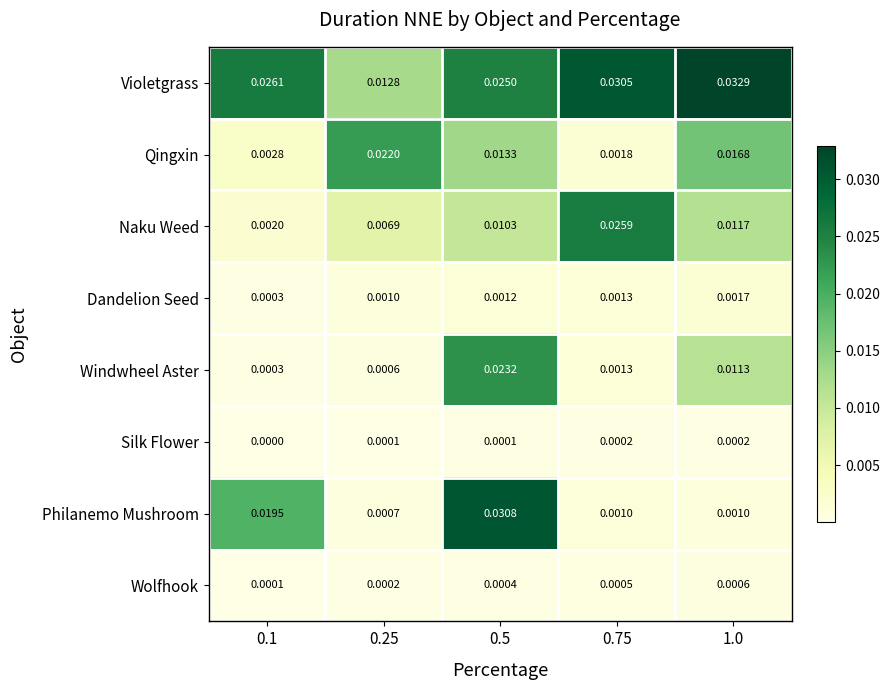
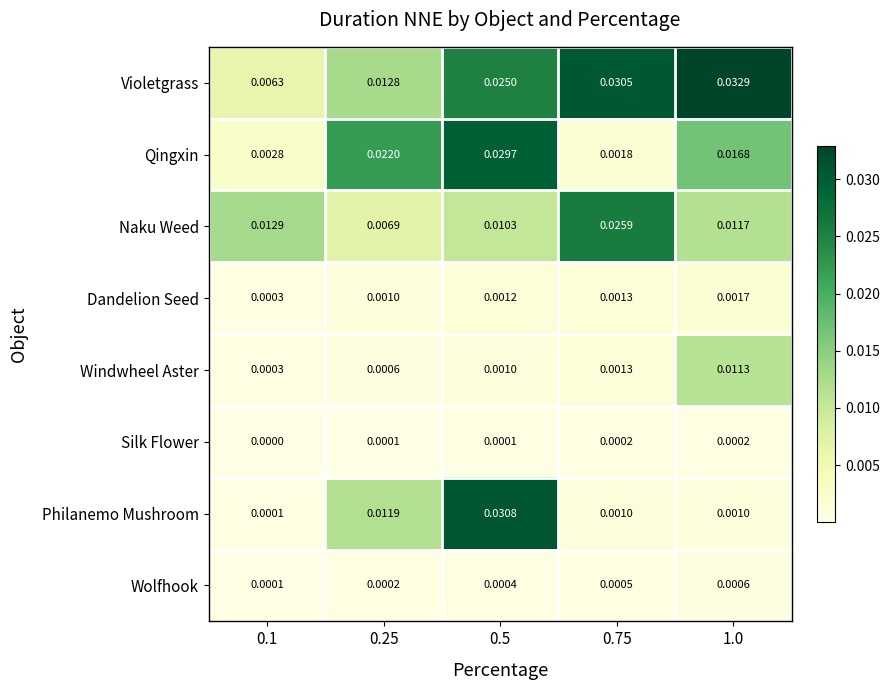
Violetgrass, 0.1: 0.0261 -> 0.0063
Qingxin, 0.5: 0.0133 -> 0.0297
Naku Weed, 0.1: 0.0020 -> 0.0129
Windwheel Aster, 0.5: 0.0232 -> 0.0010
Philanemo Mushroom, 0.1: 0.0195 -> 0.0001
Philanemo Mushroom, 0.25: 0.0007 -> 0.0119
